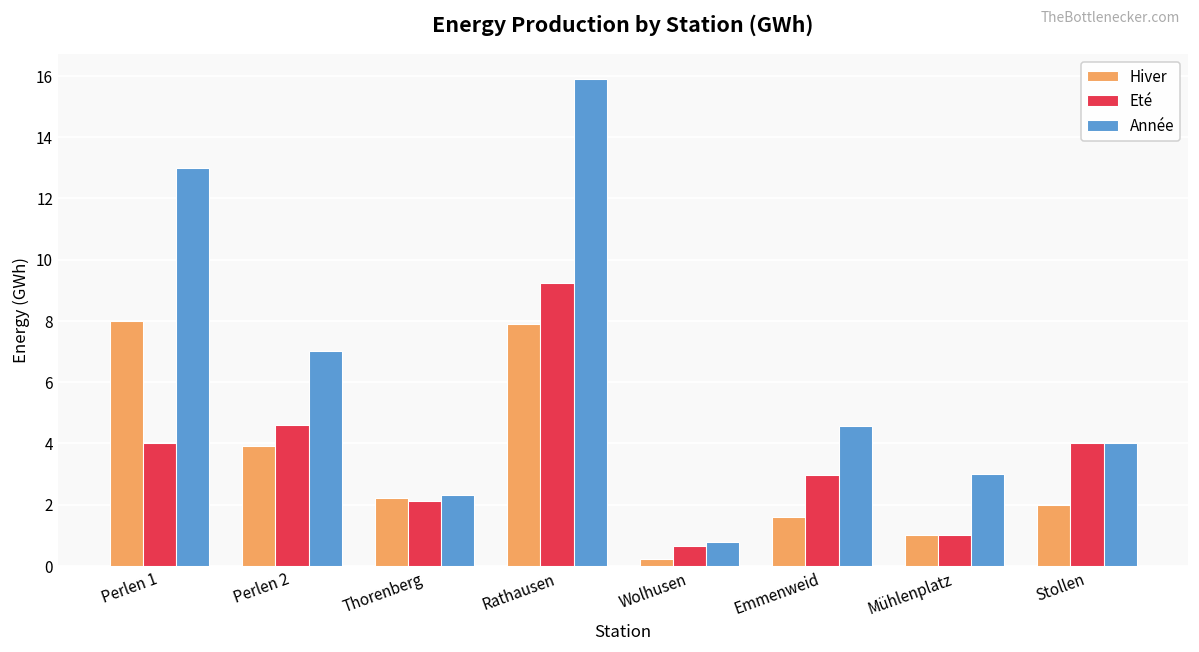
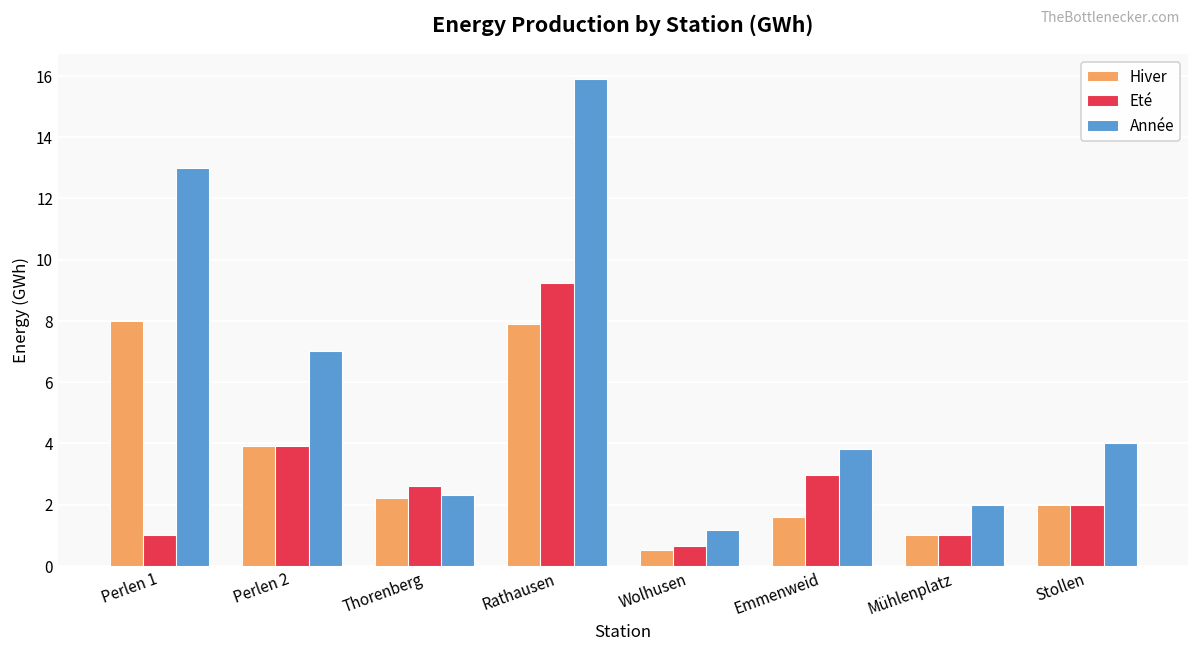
Eté, Perlen 1: 4 -> 1
Eté, Perlen 2: 4.6 -> 3.9
Eté, Thorenberg: 2.1 -> 2.6
Hiver, Wolhusen: 0.2 -> 0.5
Année, Wolhusen: 0.8 -> 1.2
Année, Emmenweid: 4.6 -> 3.8
Année, Mühlenplatz: 3 -> 2
Eté, Stollen: 4 -> 2
